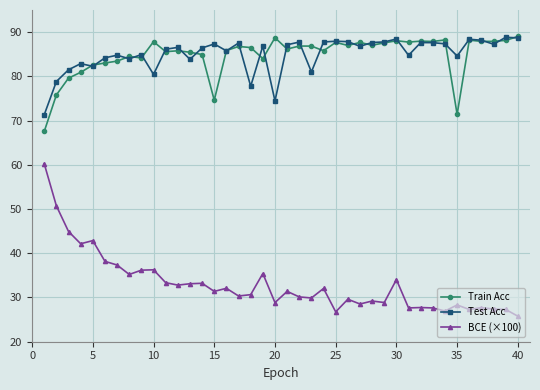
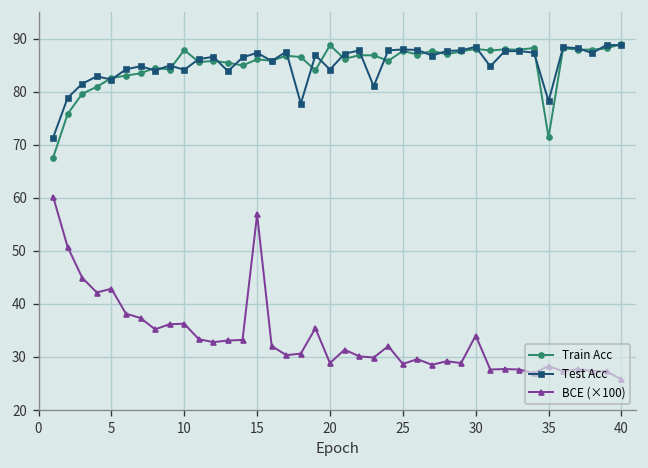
Test Acc, 10: 80 -> 84
Train Acc, 15: 75 -> 86
BCE (×100), 15: 31 -> 57
Test Acc, 20: 74 -> 84
BCE (×100), 25: 27 -> 29
Test Acc, 35: 85 -> 78
